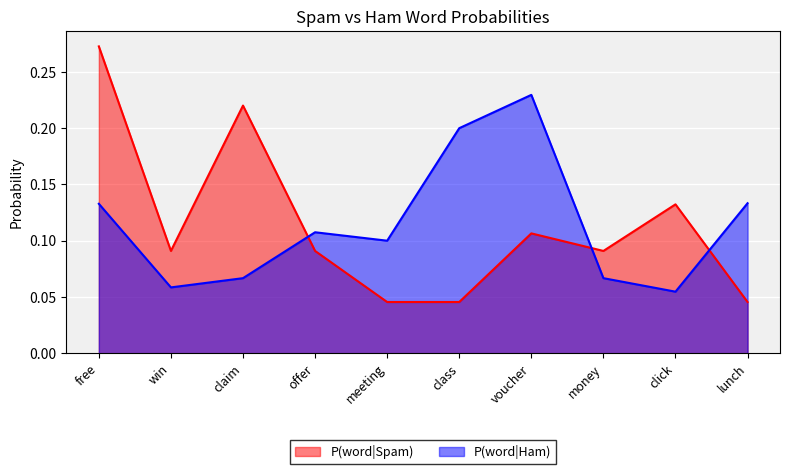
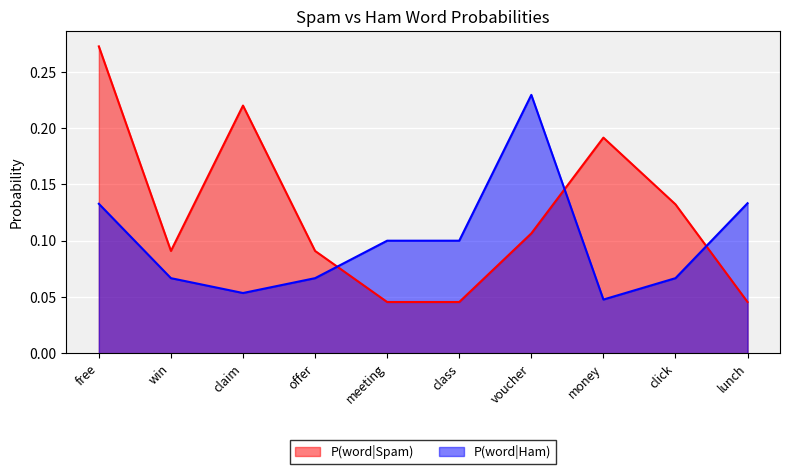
P(word|Ham), win: 0.059 -> 0.067
P(word|Ham), claim: 0.067 -> 0.054
P(word|Ham), offer: 0.108 -> 0.067
P(word|Ham), class: 0.2 -> 0.1
P(word|Spam), money: 0.091 -> 0.192
P(word|Ham), money: 0.067 -> 0.048
P(word|Ham), click: 0.055 -> 0.067
